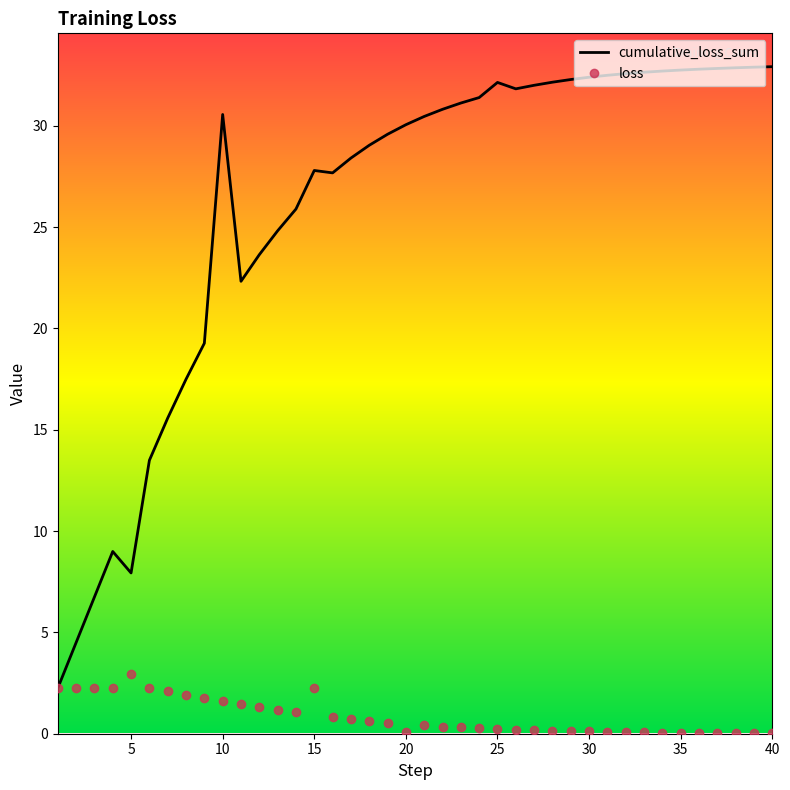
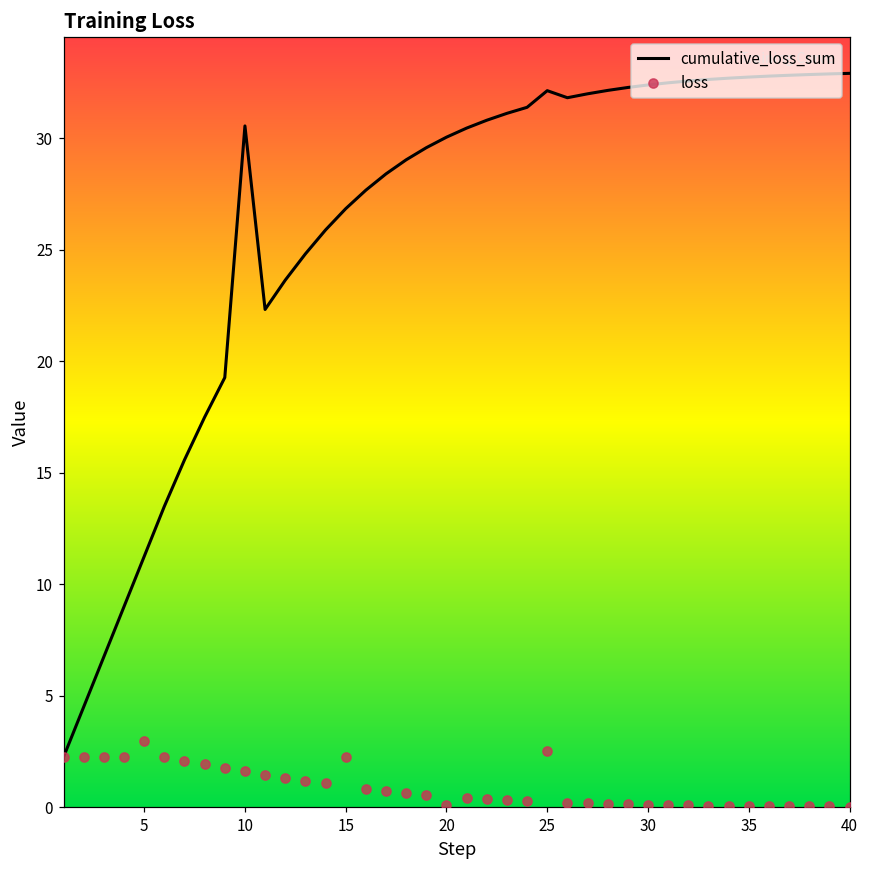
cumulative_loss_sum, 5: 7.9 -> 11.2
cumulative_loss_sum, 15: 27.8 -> 26.8
loss, 25: 0.2 -> 2.5
